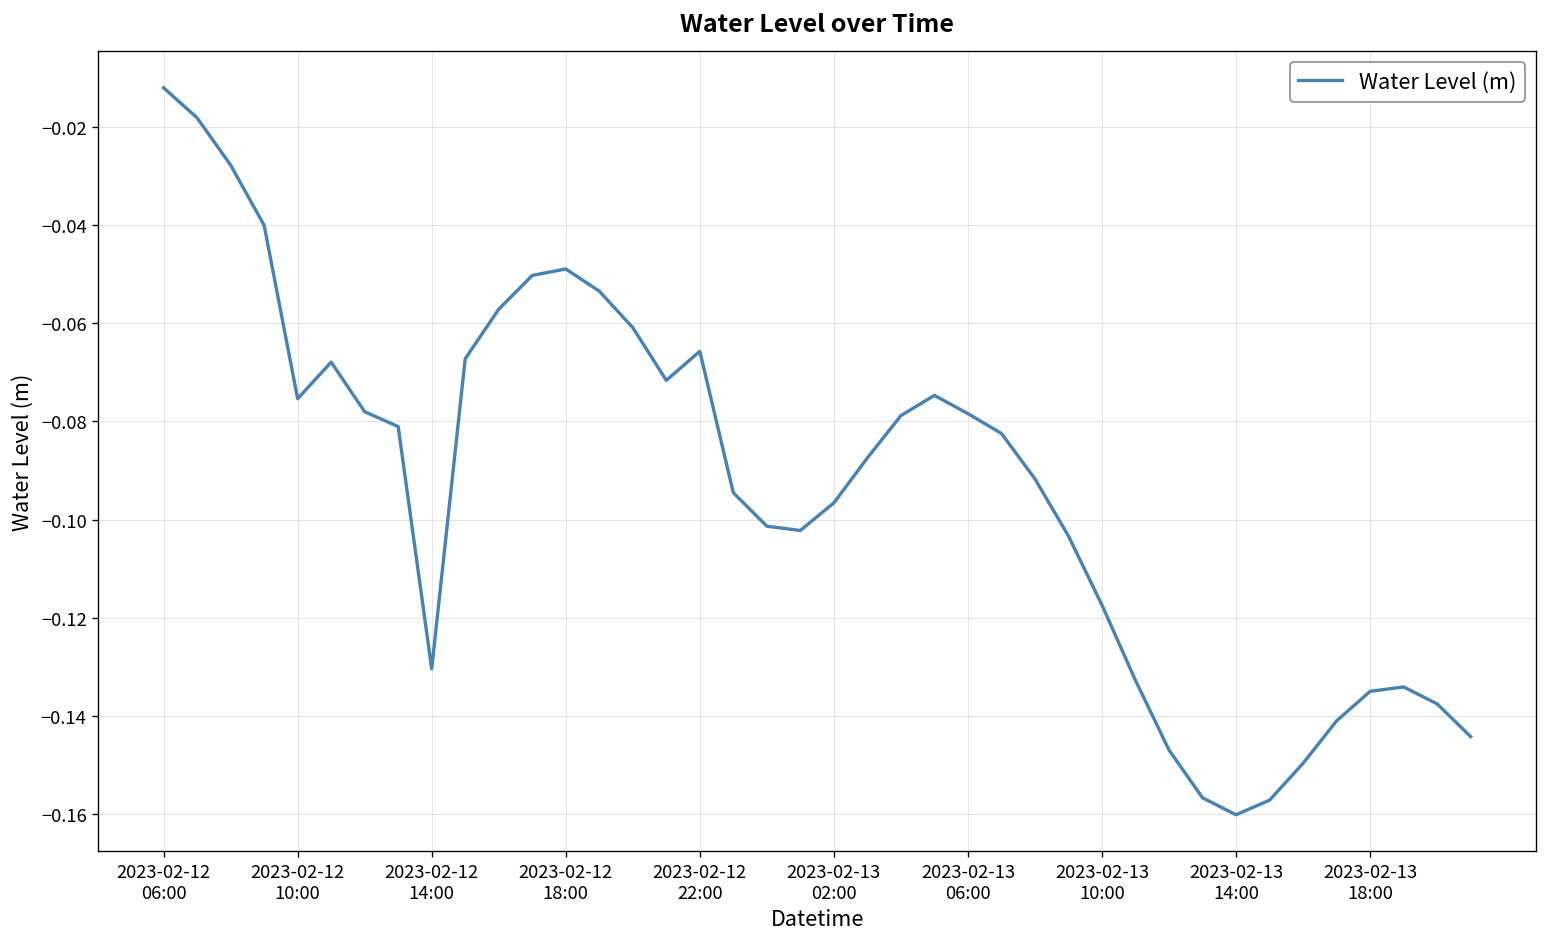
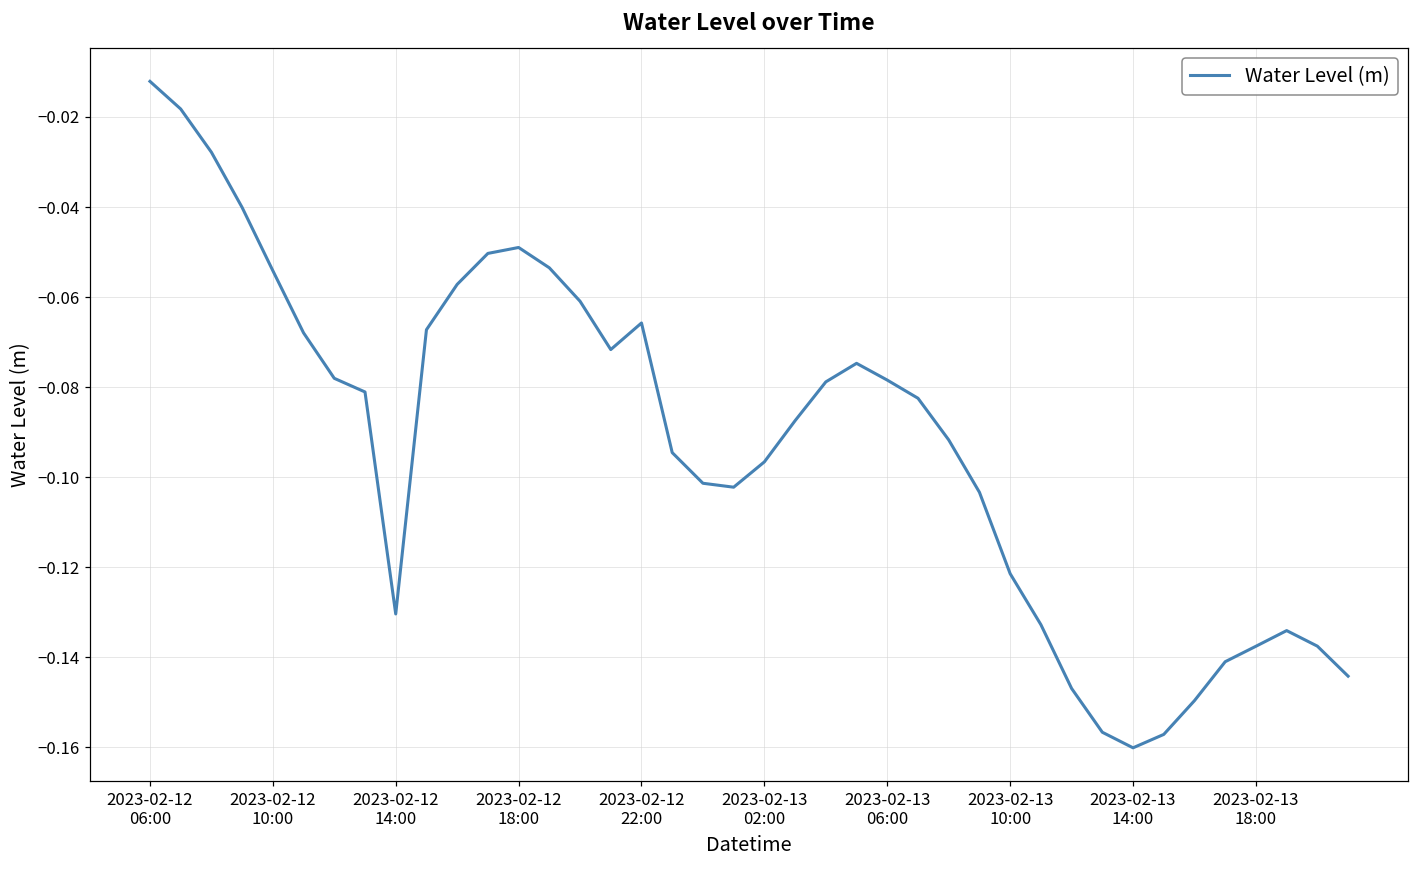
2023-02-12 10:00: -0.075 -> -0.054
2023-02-13 10:00: -0.117 -> -0.121
2023-02-13 18:00: -0.135 -> -0.138
